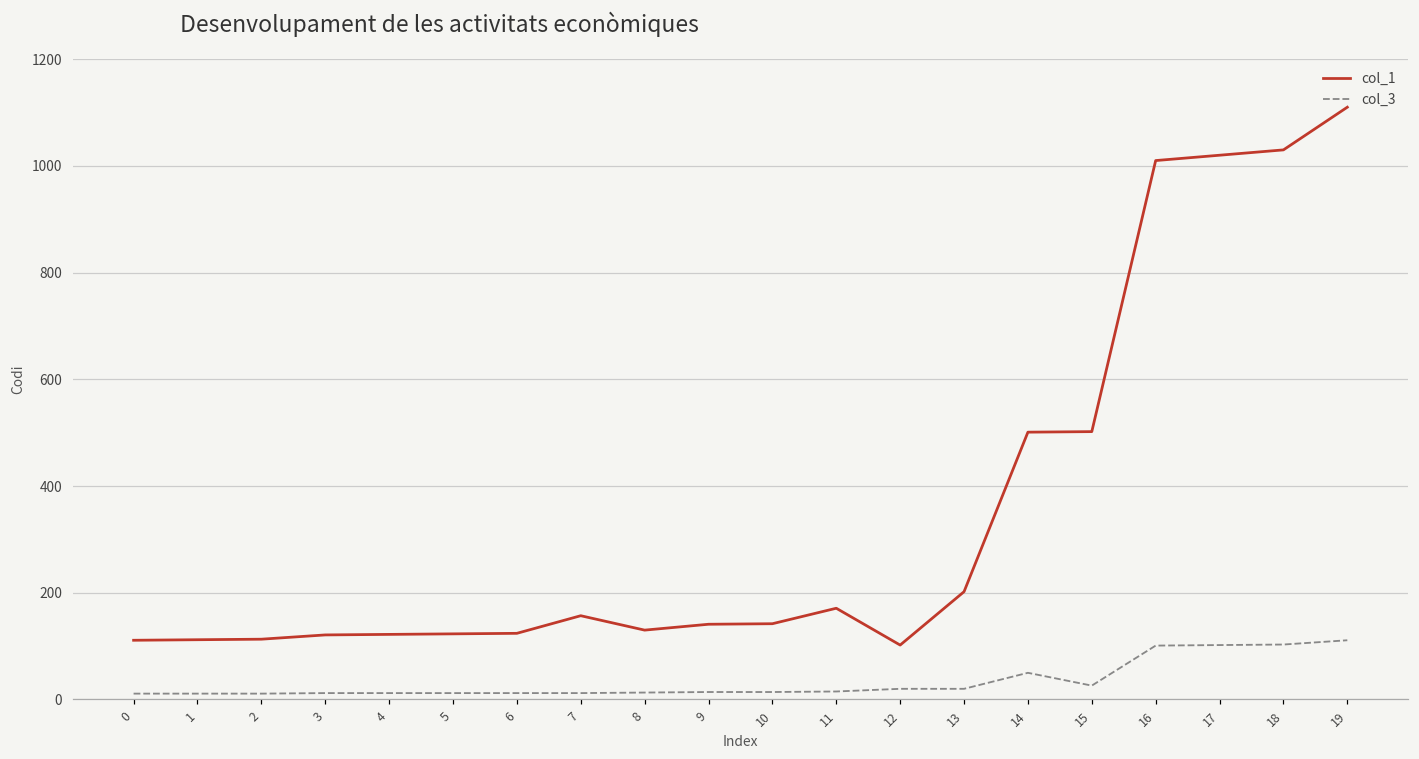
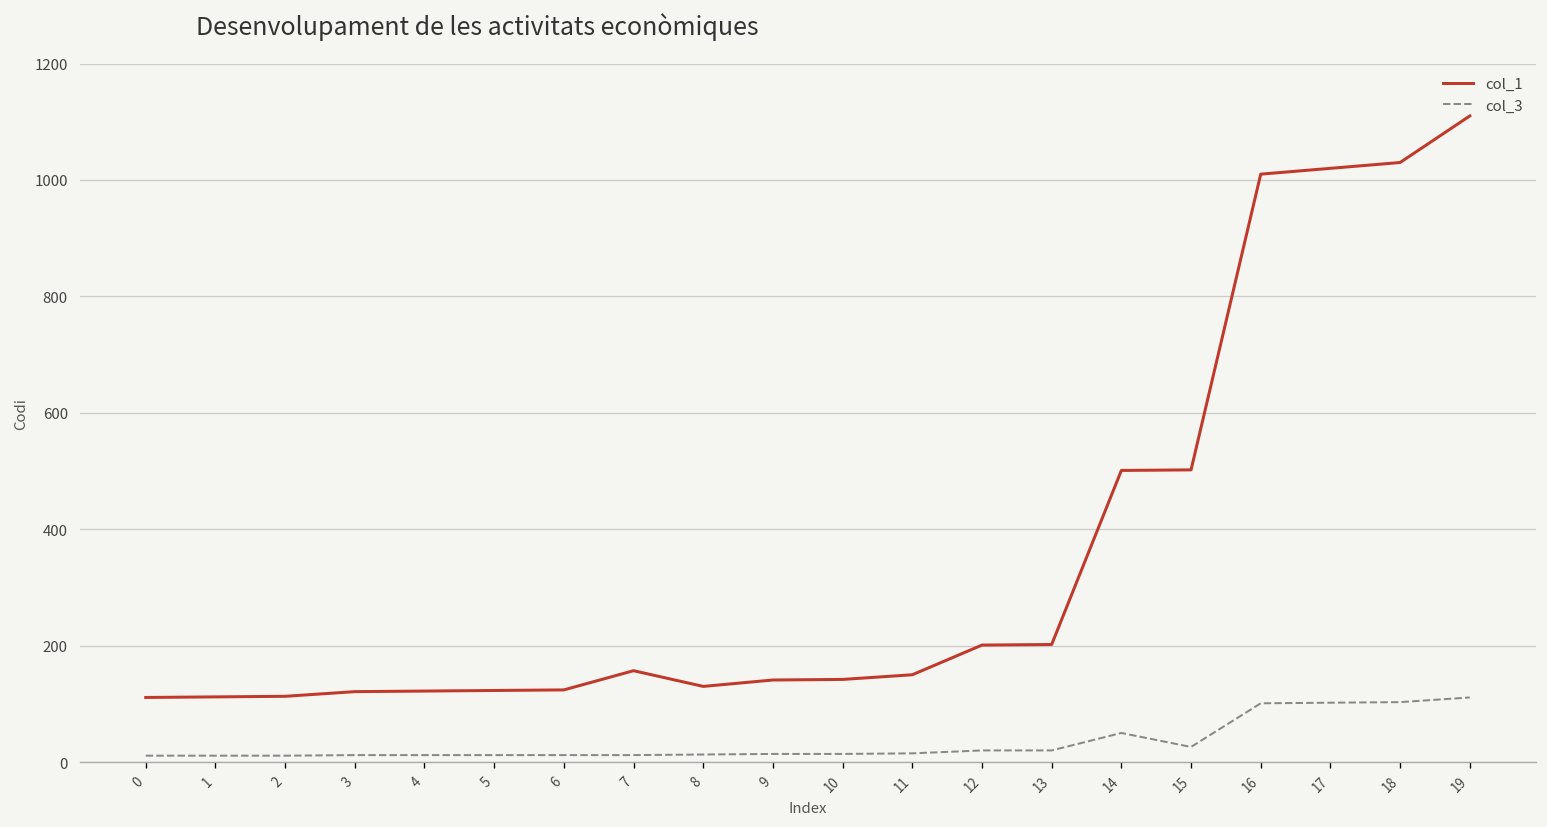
col_1, 11: 170 -> 150
col_1, 12: 100 -> 200
